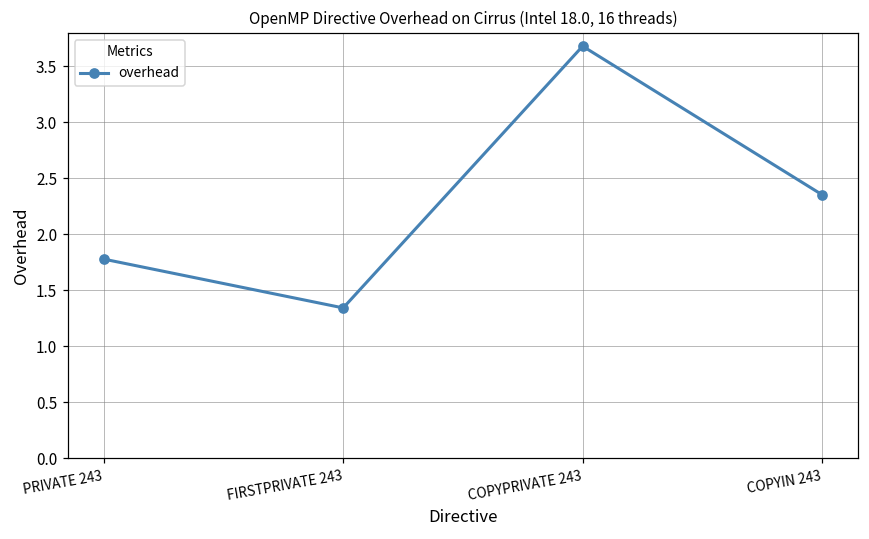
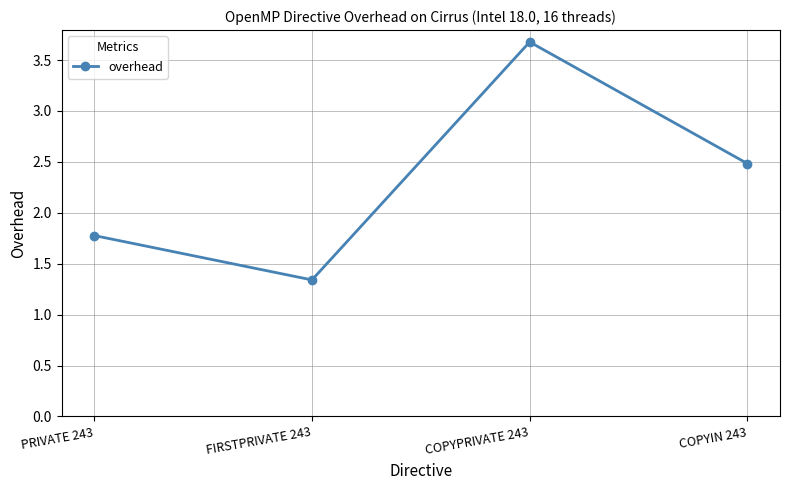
COPYIN 243: 2.35 -> 2.48
